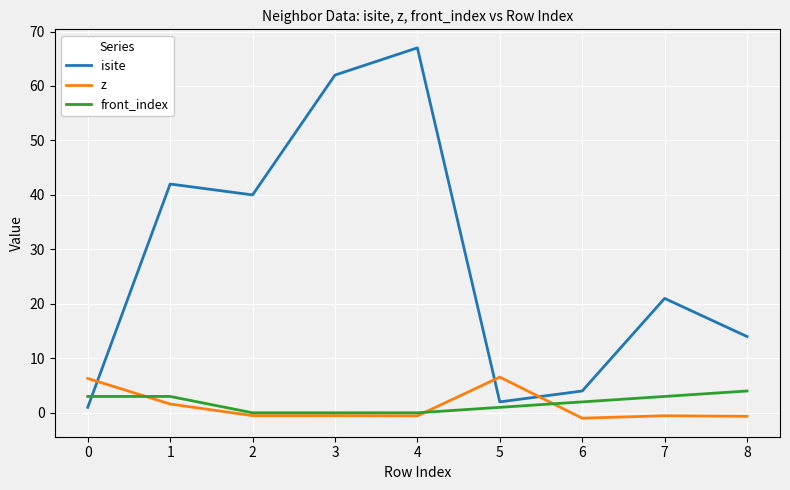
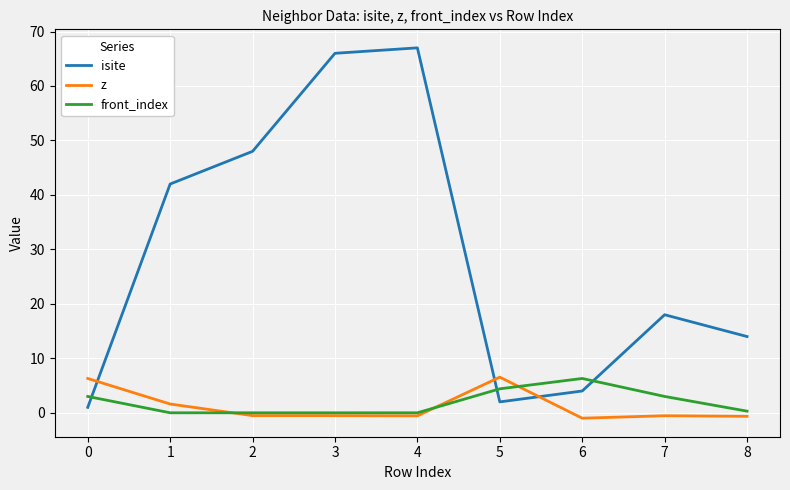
front_index, 1: 3 -> 0
isite, 2: 40 -> 48
isite, 3: 62 -> 66
front_index, 5: 1 -> 4
front_index, 6: 2 -> 6
isite, 7: 21 -> 18
front_index, 8: 4 -> 0
